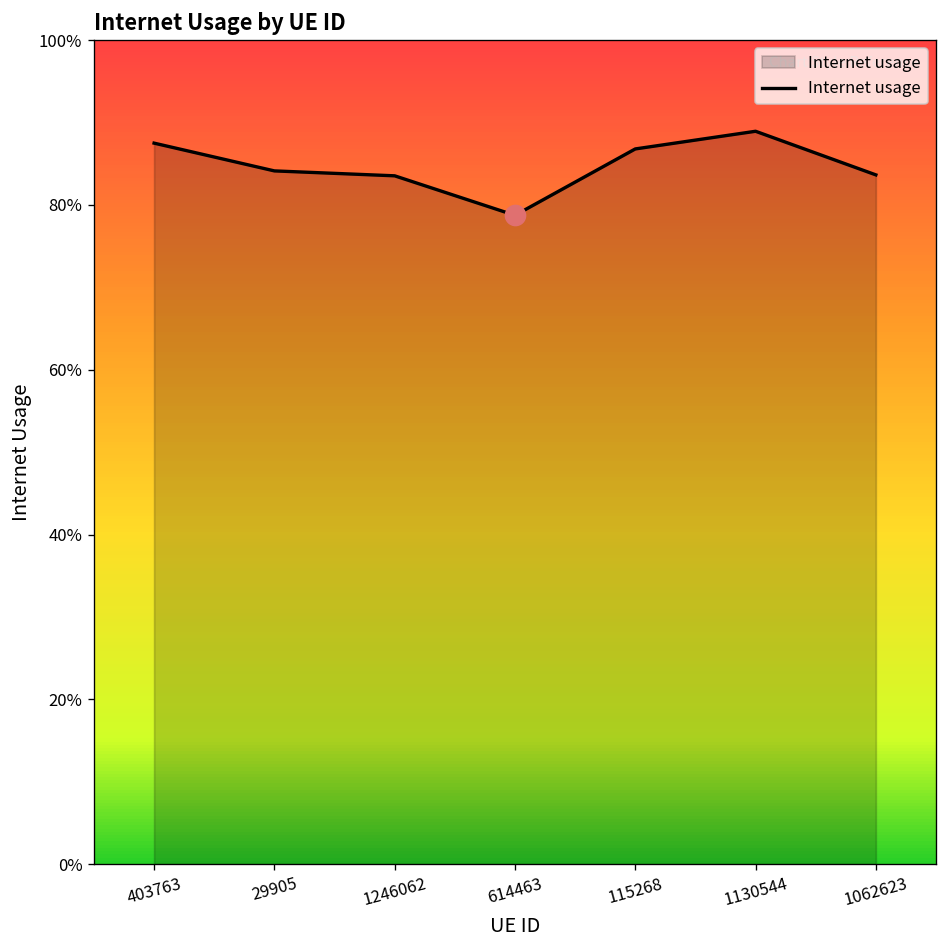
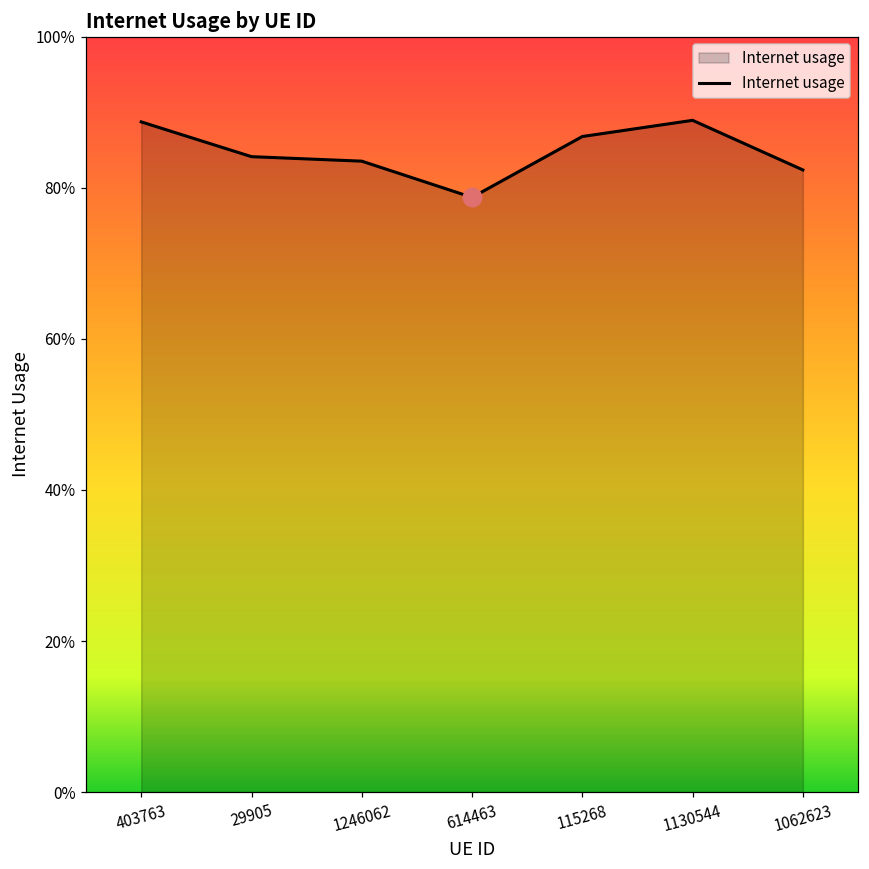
Internet usage, 403763: 87% -> 89%
Internet usage, 1062623: 84% -> 82%
